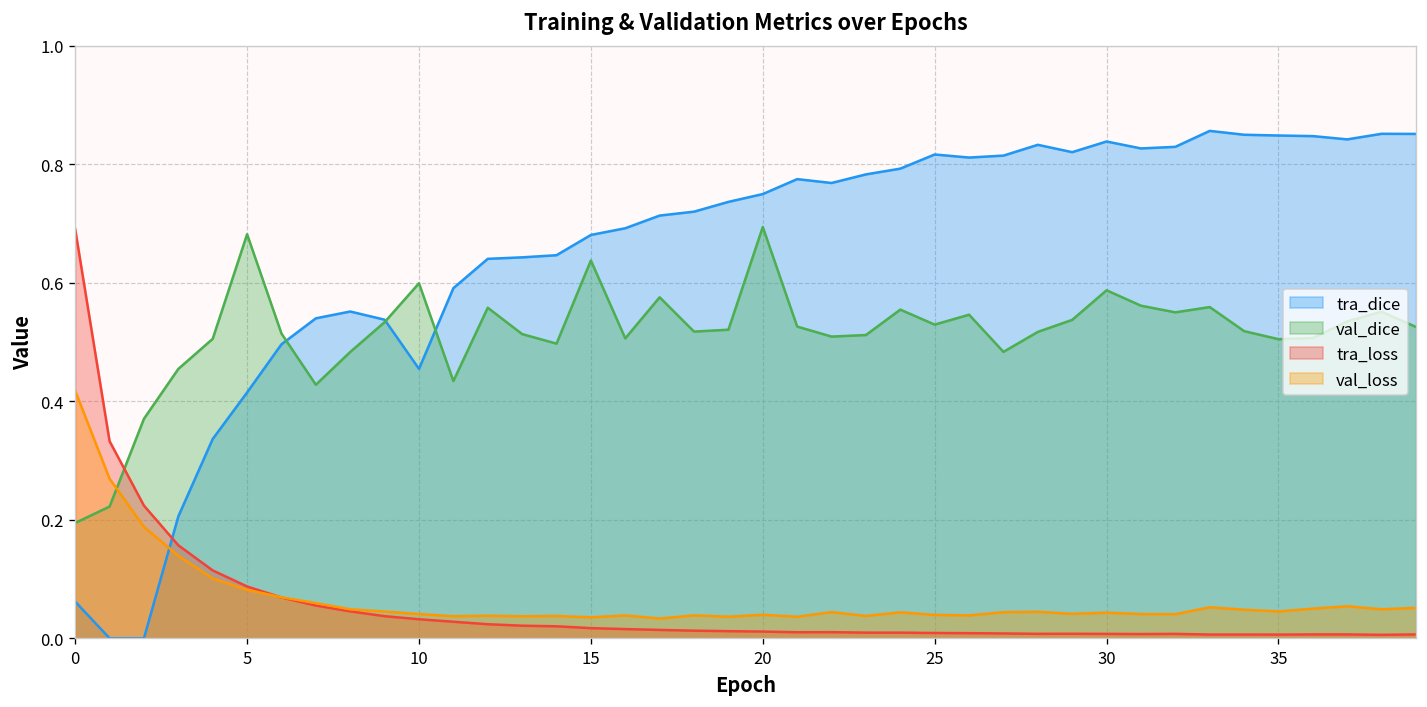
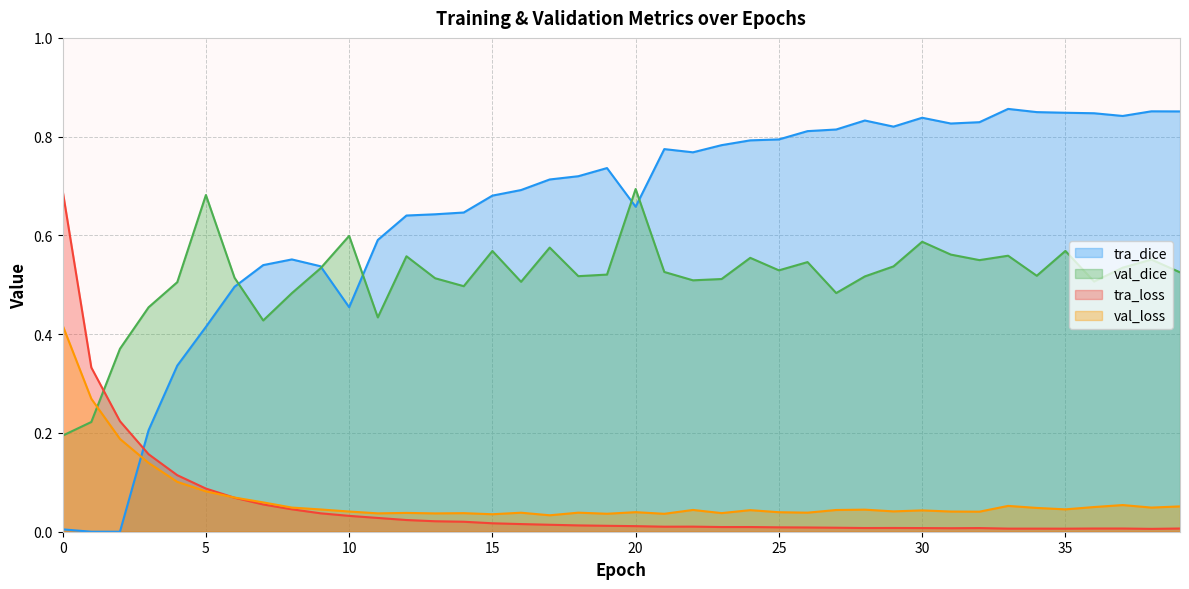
tra_dice, 0: 0.06 -> 0.00
val_dice, 15: 0.64 -> 0.57
tra_dice, 20: 0.75 -> 0.66
tra_dice, 25: 0.82 -> 0.79
val_dice, 35: 0.50 -> 0.57
